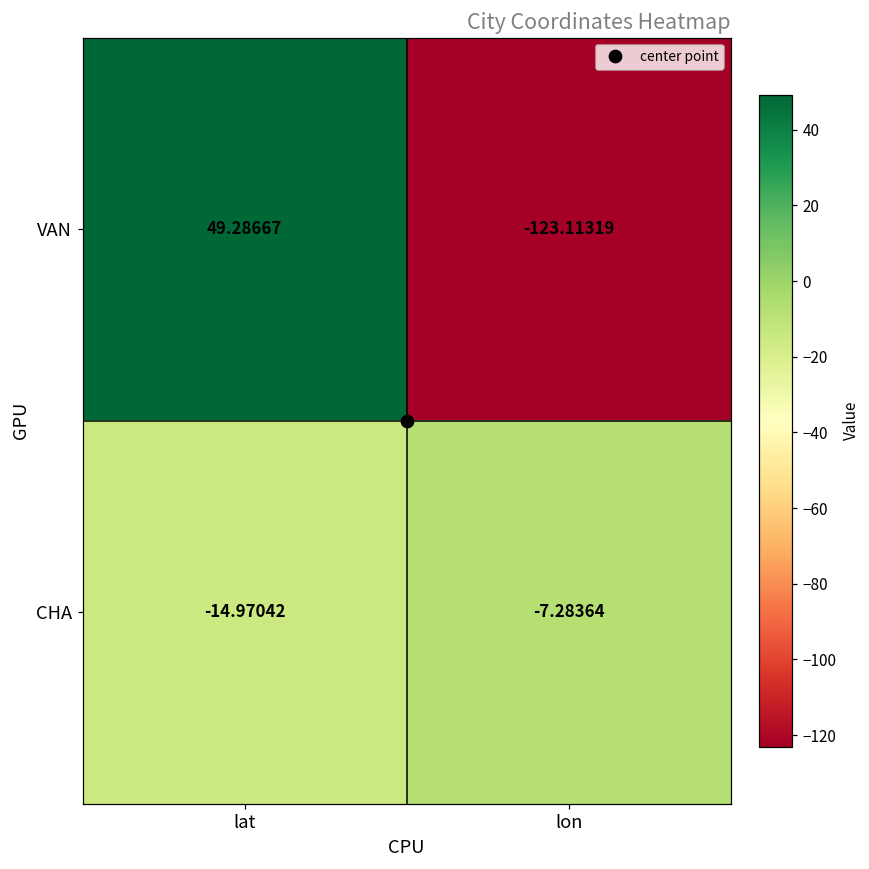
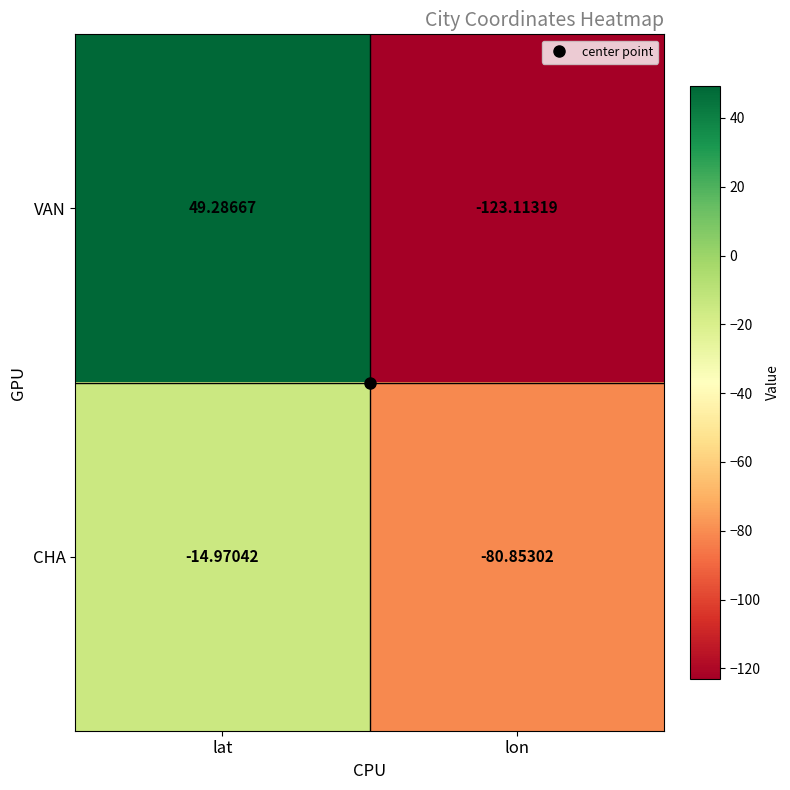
CHA, lon: -7.28364 -> -80.85302
